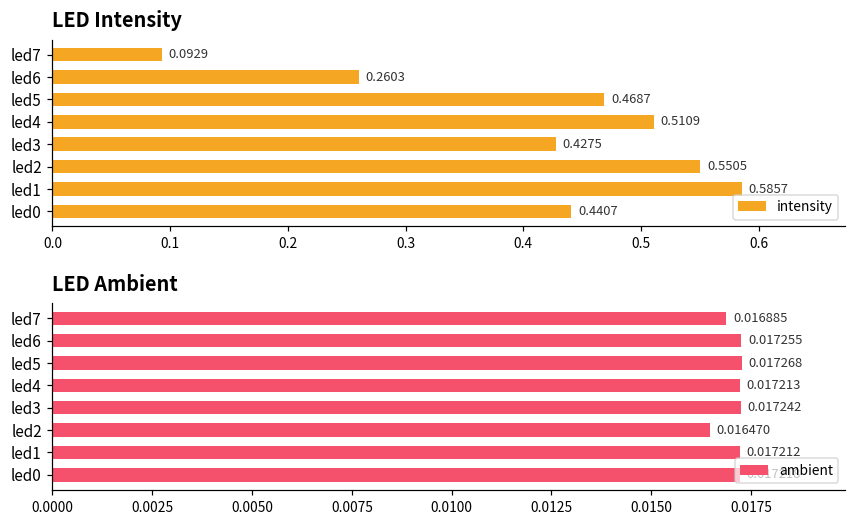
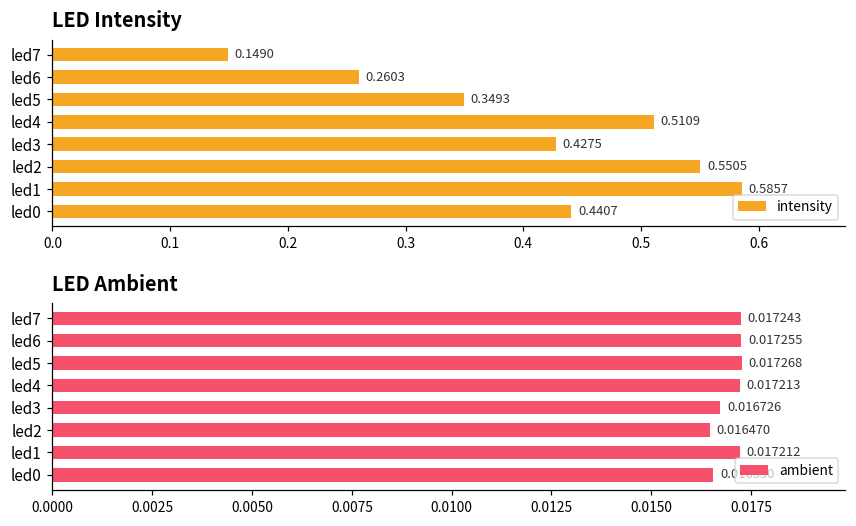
LED Intensity, led7: 0.0929 -> 0.1490
LED Intensity, led5: 0.4687 -> 0.3493
LED Ambient, led7: 0.016885 -> 0.017243
LED Ambient, led3: 0.017242 -> 0.016726
LED Ambient, led0: 0.017218 -> 0.016550
